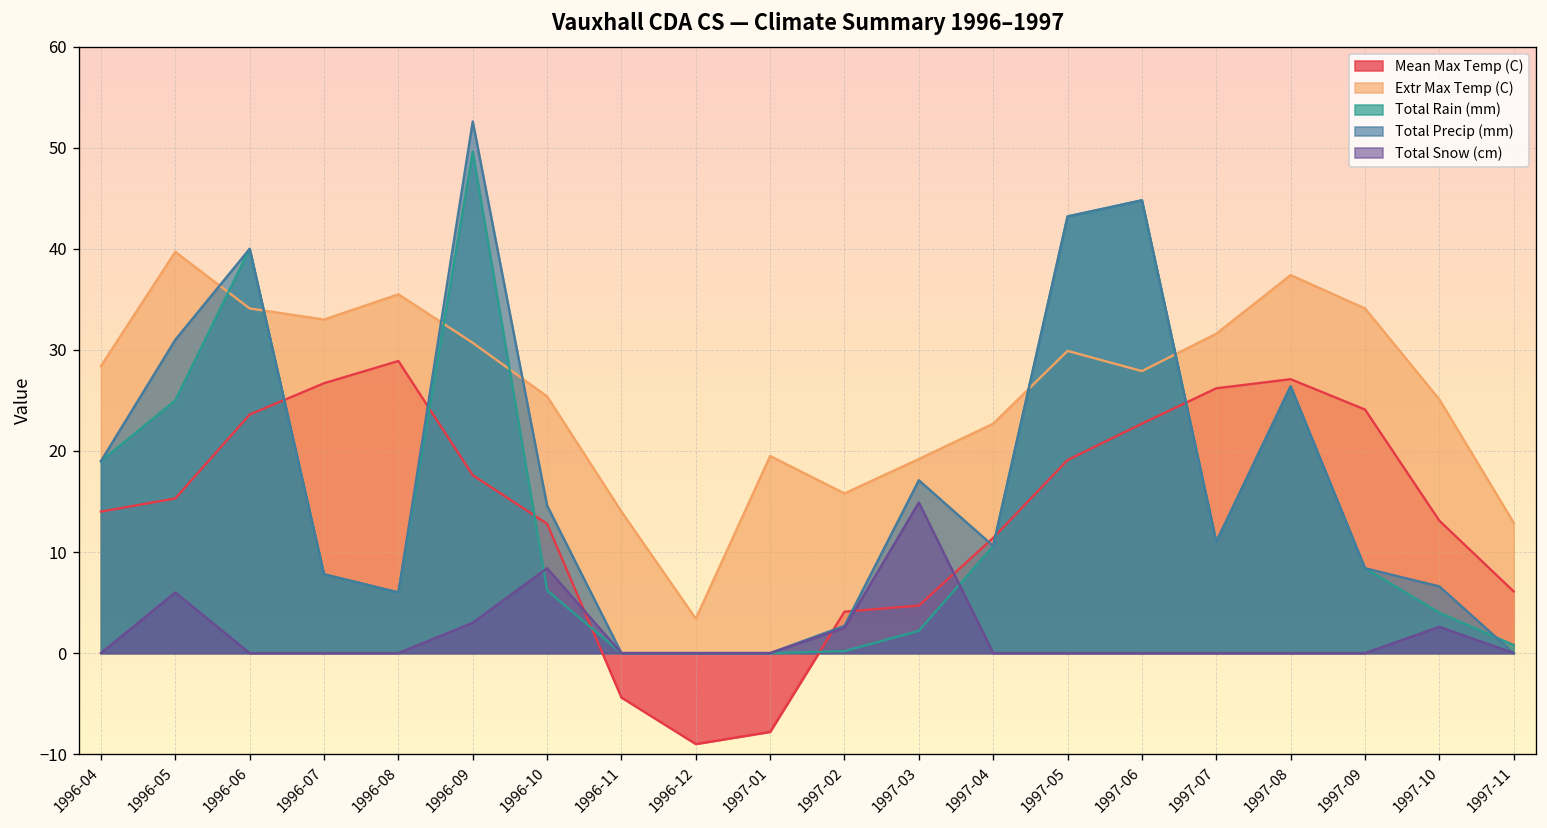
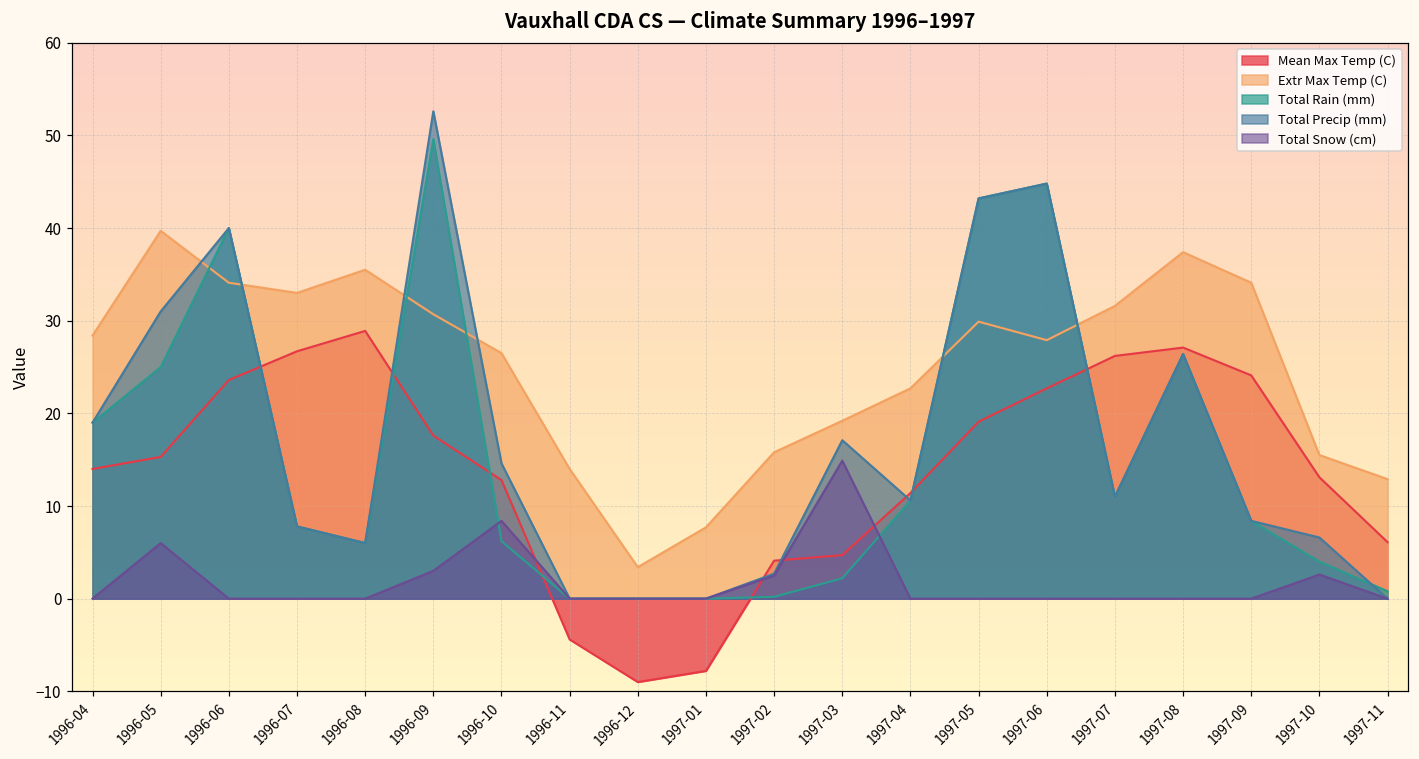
Extr Max Temp (C), 1996-10: 25 -> 27
Extr Max Temp (C), 1997-01: 20 -> 8
Extr Max Temp (C), 1997-10: 25 -> 16
